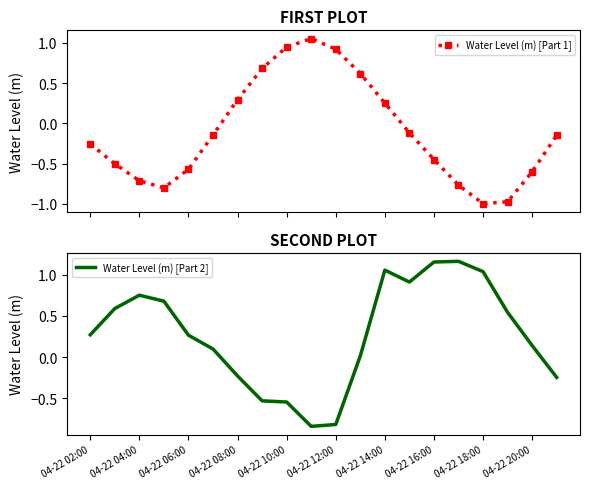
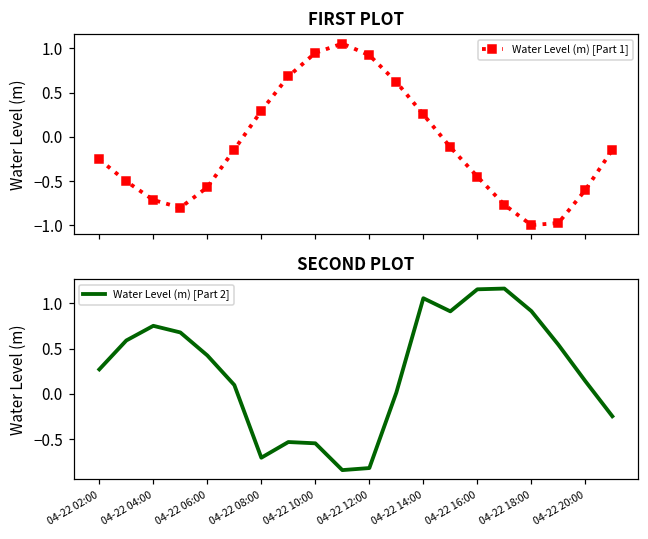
SECOND PLOT, 04-22 06:00: 0.3 -> 0.4
SECOND PLOT, 04-22 08:00: -0.2 -> -0.7
SECOND PLOT, 04-22 18:00: 1.0 -> 0.9
